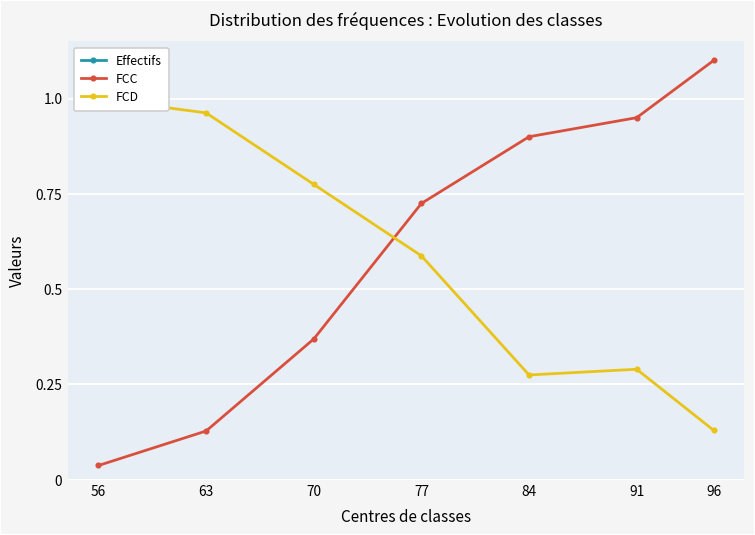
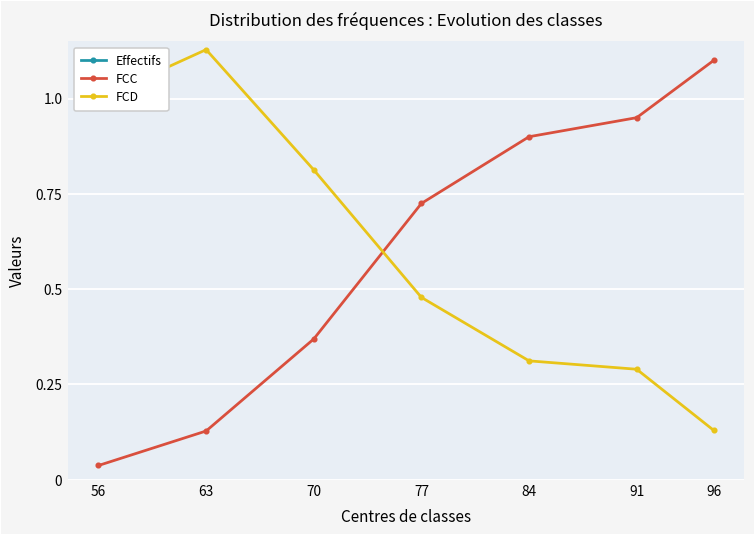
FCD, 63: 0.96 -> 1.13
FCD, 70: 0.78 -> 0.81
FCD, 77: 0.59 -> 0.48
FCD, 84: 0.28 -> 0.31
